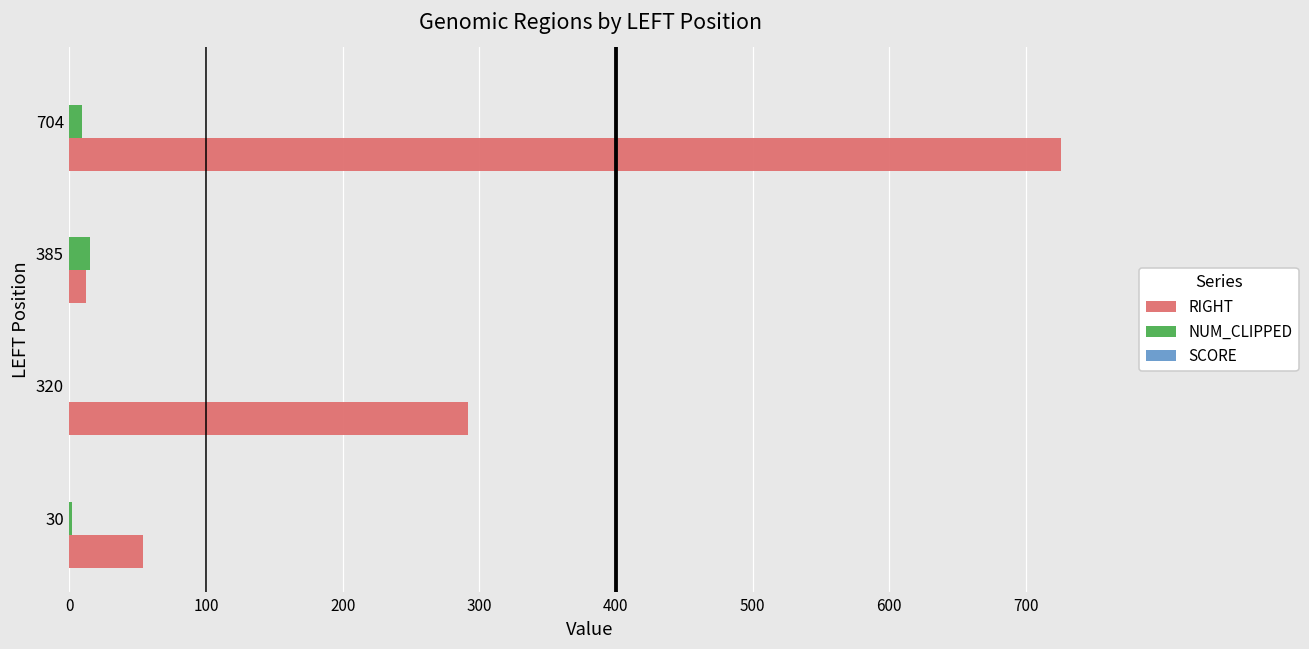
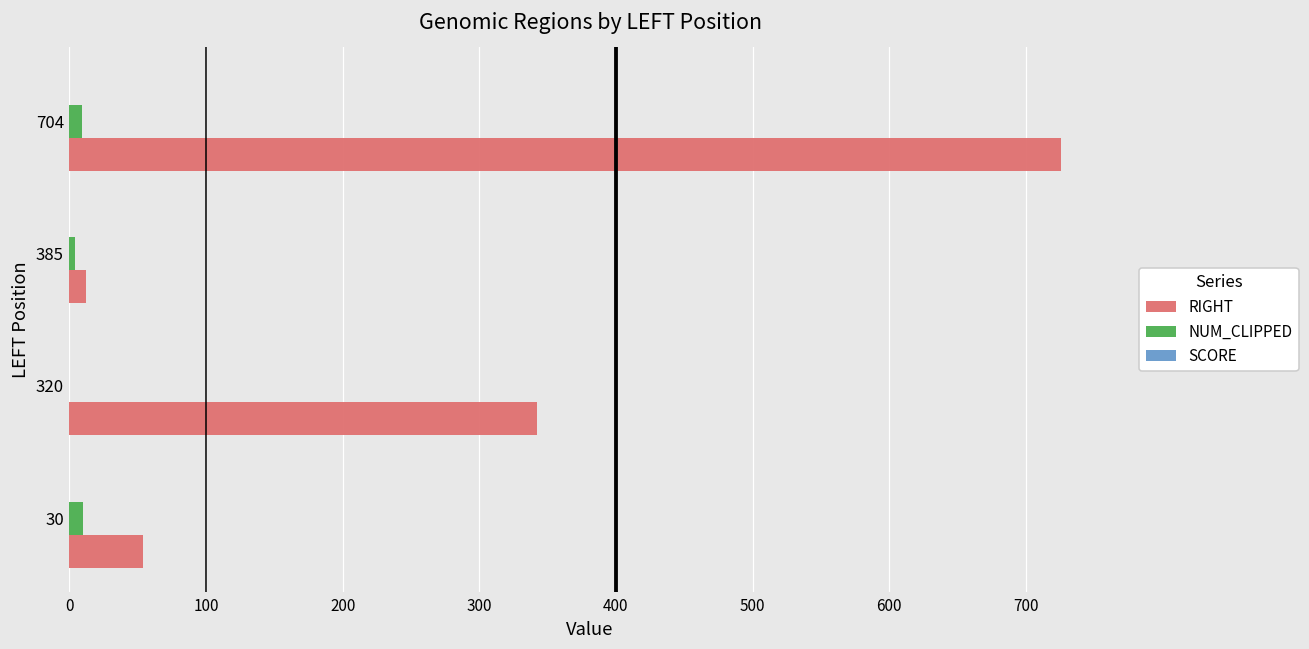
NUM_CLIPPED, 385: 15 -> 4
RIGHT, 320: 292 -> 342
NUM_CLIPPED, 30: 2 -> 10
